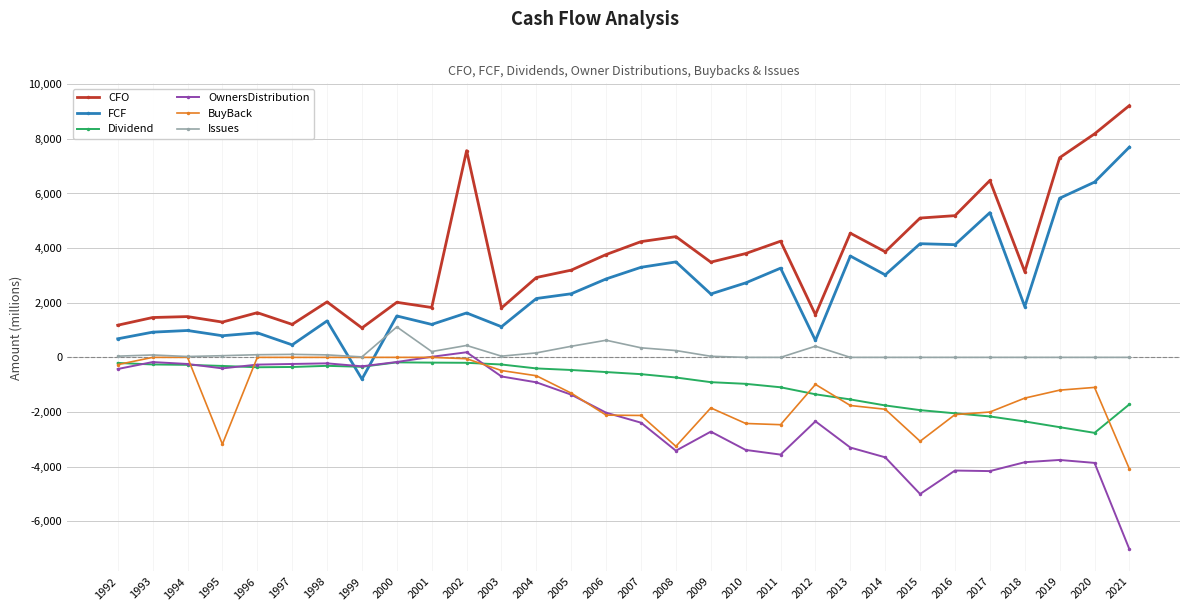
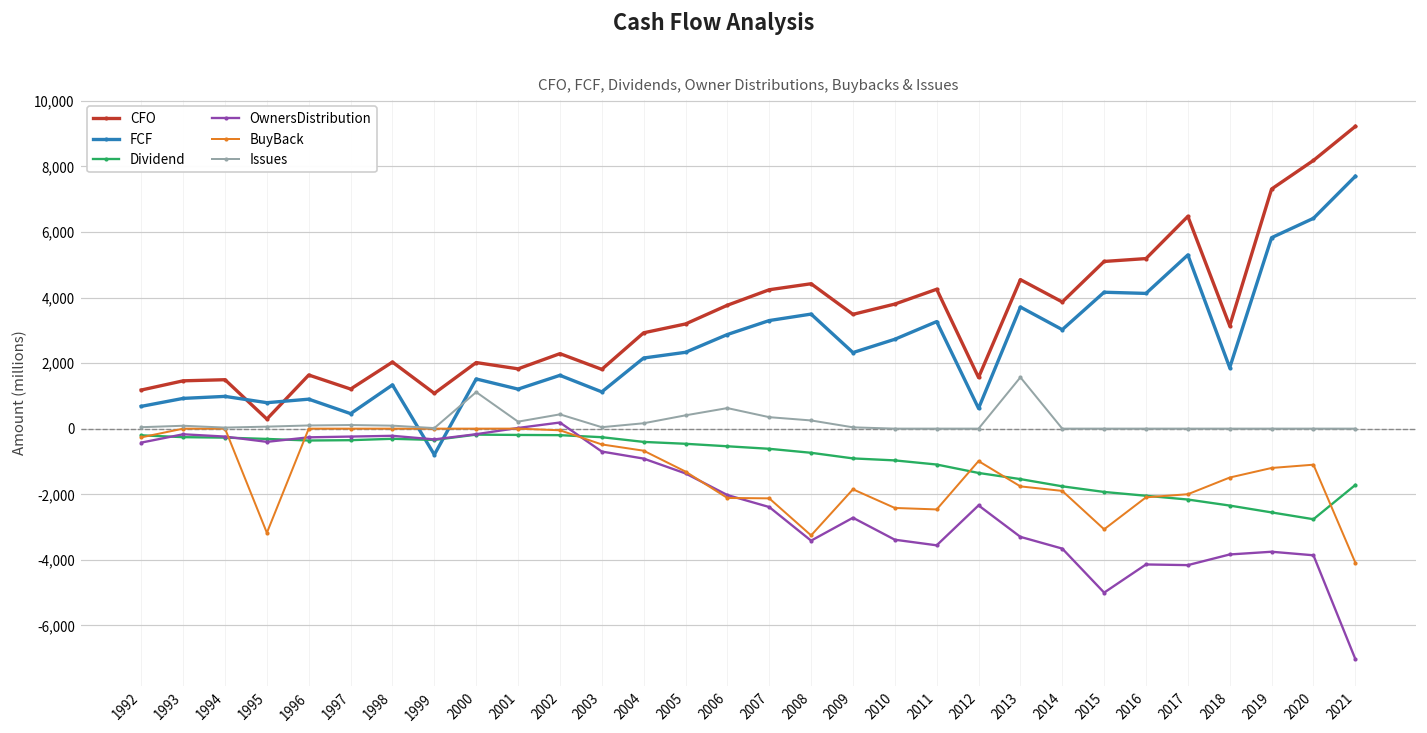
CFO, 1995: 1,300 -> 300
CFO, 2002: 7,600 -> 2,300
Issues, 2012: 400 -> 0
Issues, 2013: 0 -> 1,600
